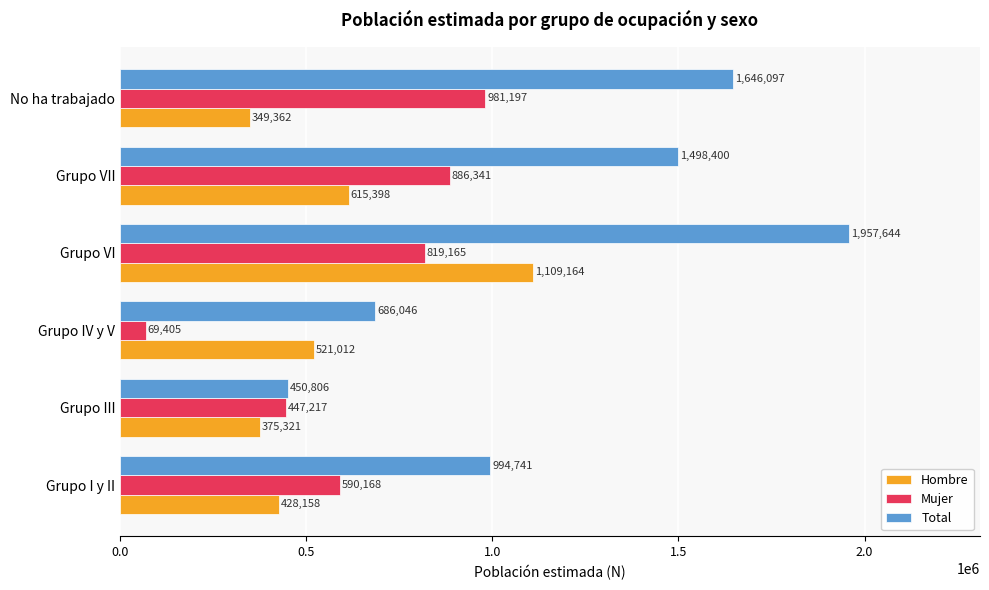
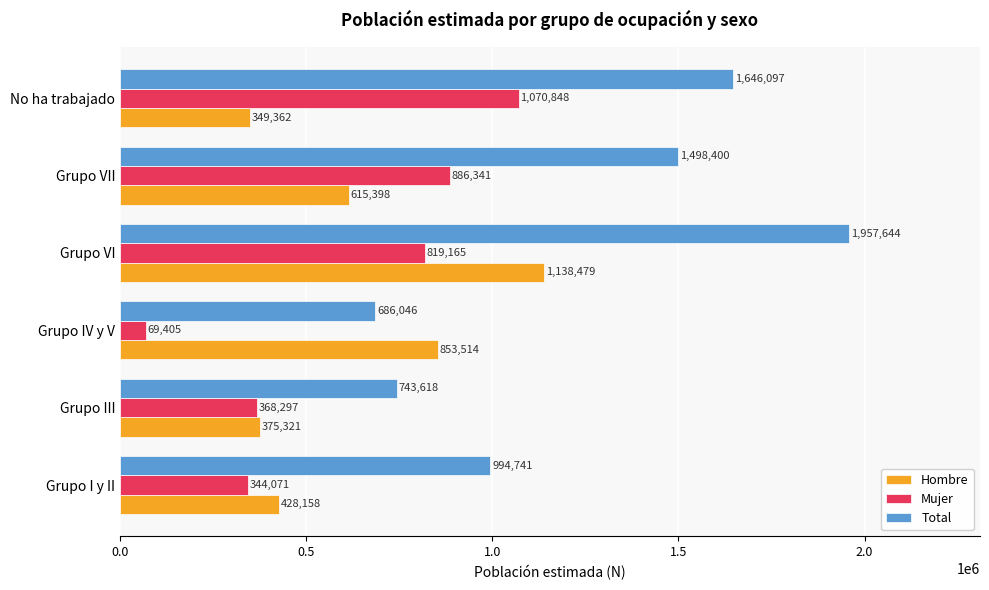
Mujer, No ha trabajado: 981,197 -> 1,070,848
Hombre, Grupo VI: 1,109,164 -> 1,138,479
Hombre, Grupo IV y V: 521,012 -> 853,514
Total, Grupo III: 450,806 -> 743,618
Mujer, Grupo III: 447,217 -> 368,297
Mujer, Grupo I y II: 590,168 -> 344,071
